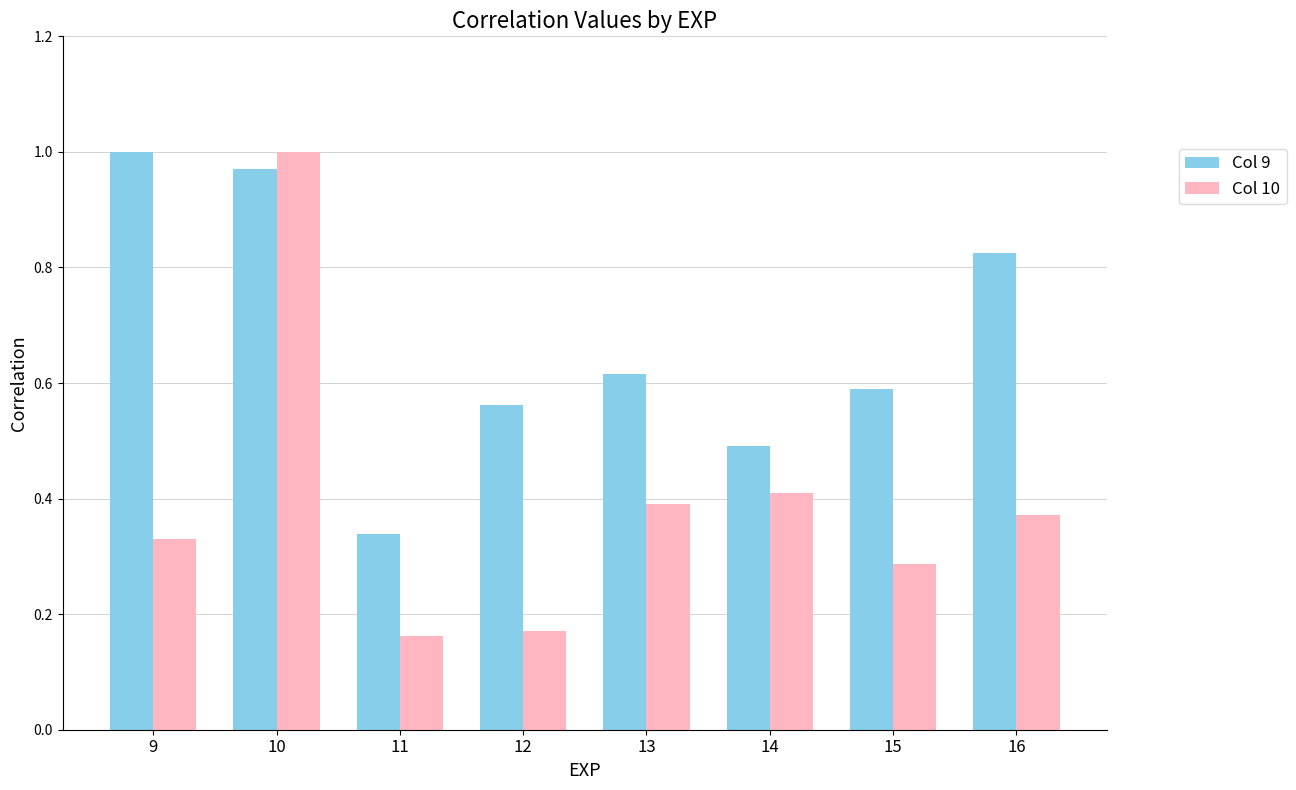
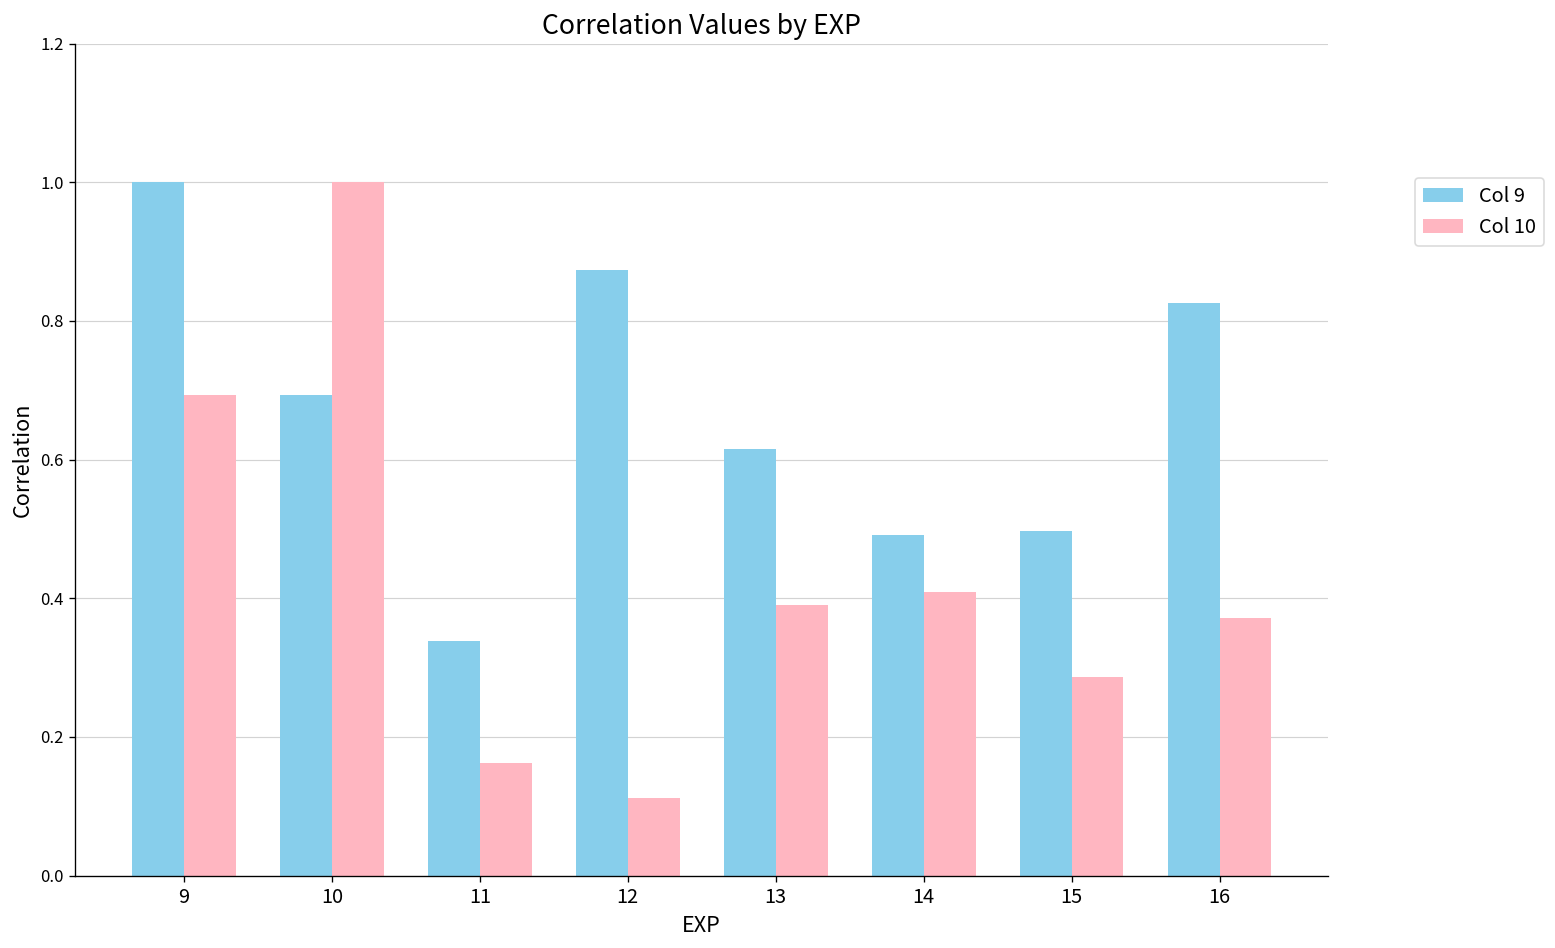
Col 10, 9: 0.33 -> 0.69
Col 9, 10: 0.97 -> 0.69
Col 9, 12: 0.56 -> 0.87
Col 10, 12: 0.17 -> 0.11
Col 9, 15: 0.59 -> 0.50
